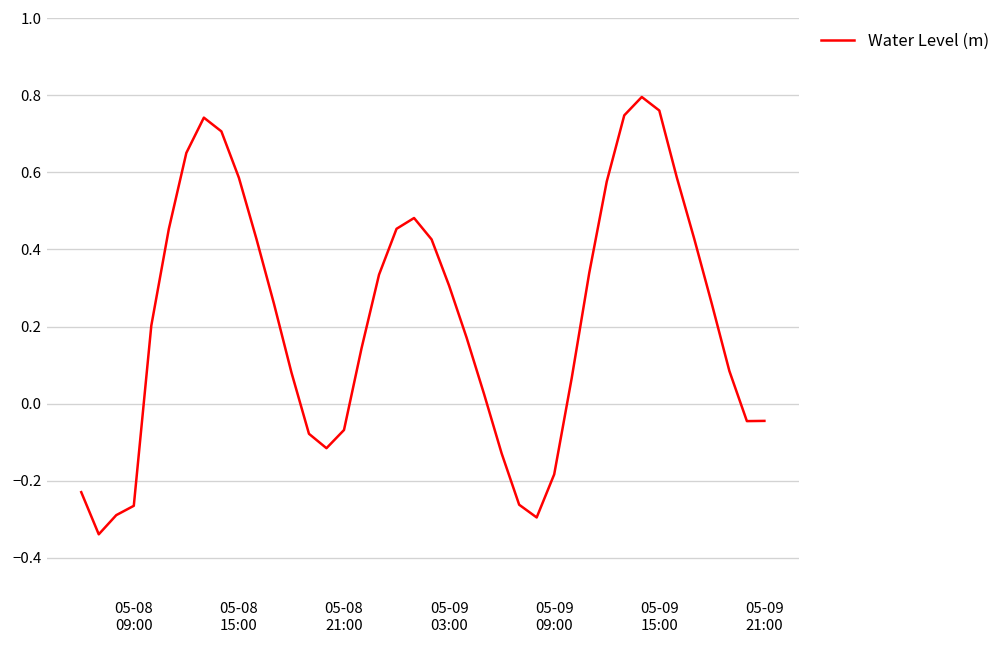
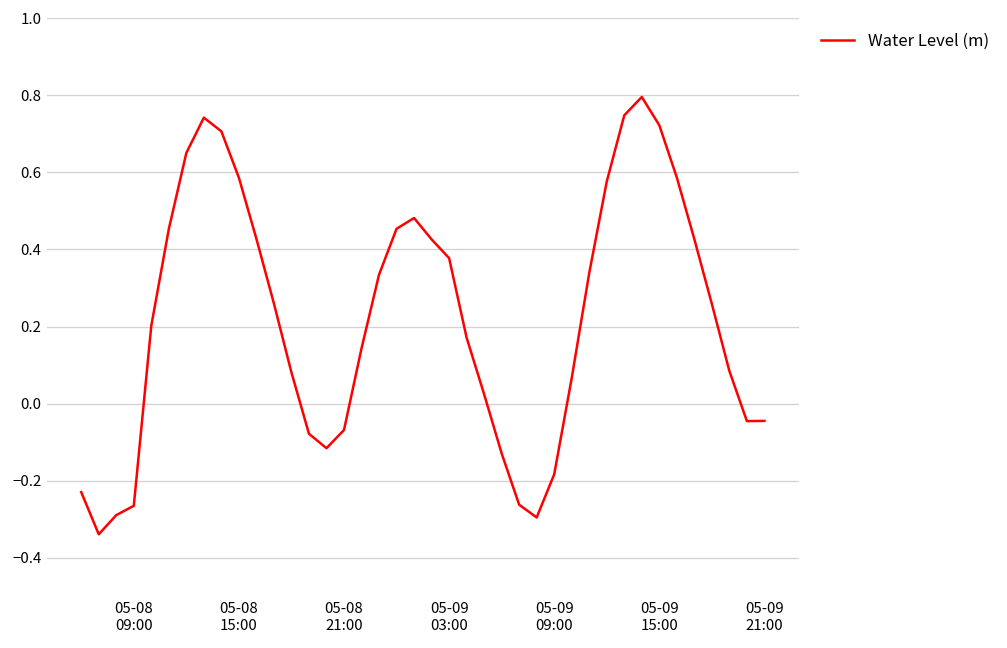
05-09 03:00: 0.31 -> 0.38
05-09 15:00: 0.76 -> 0.72
